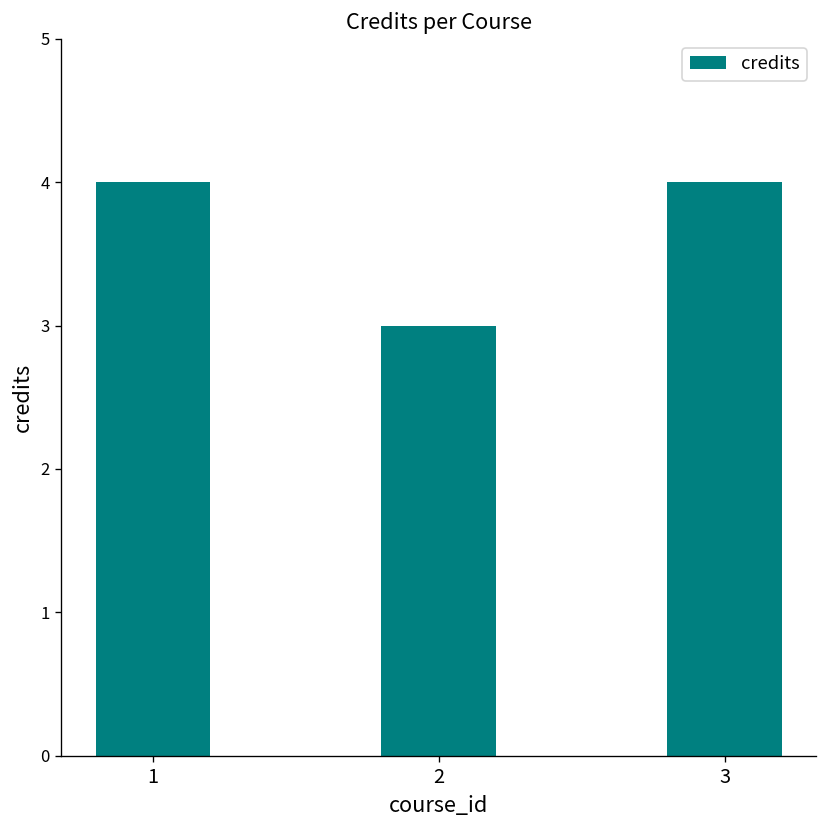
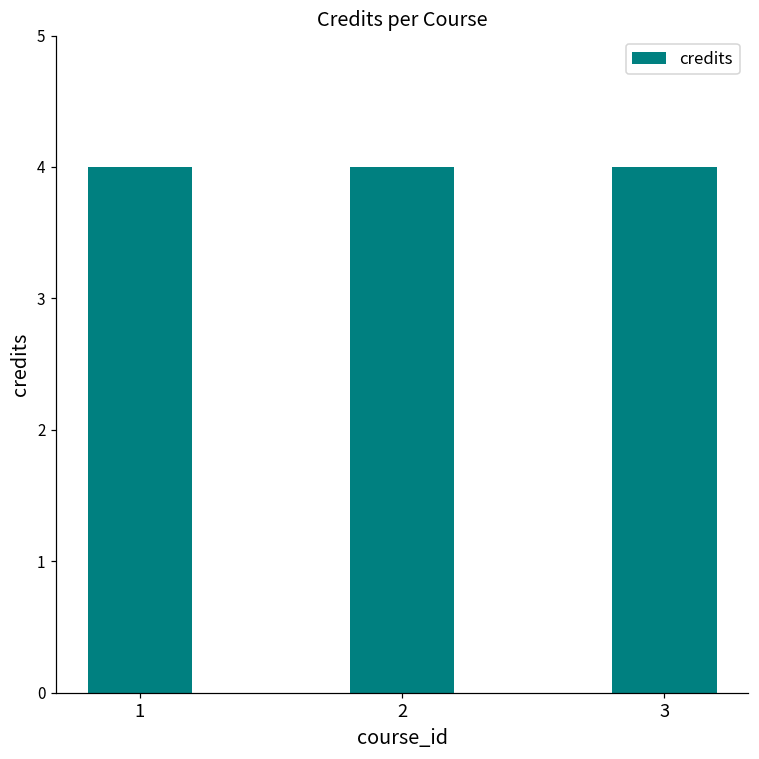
2: 3 -> 4
